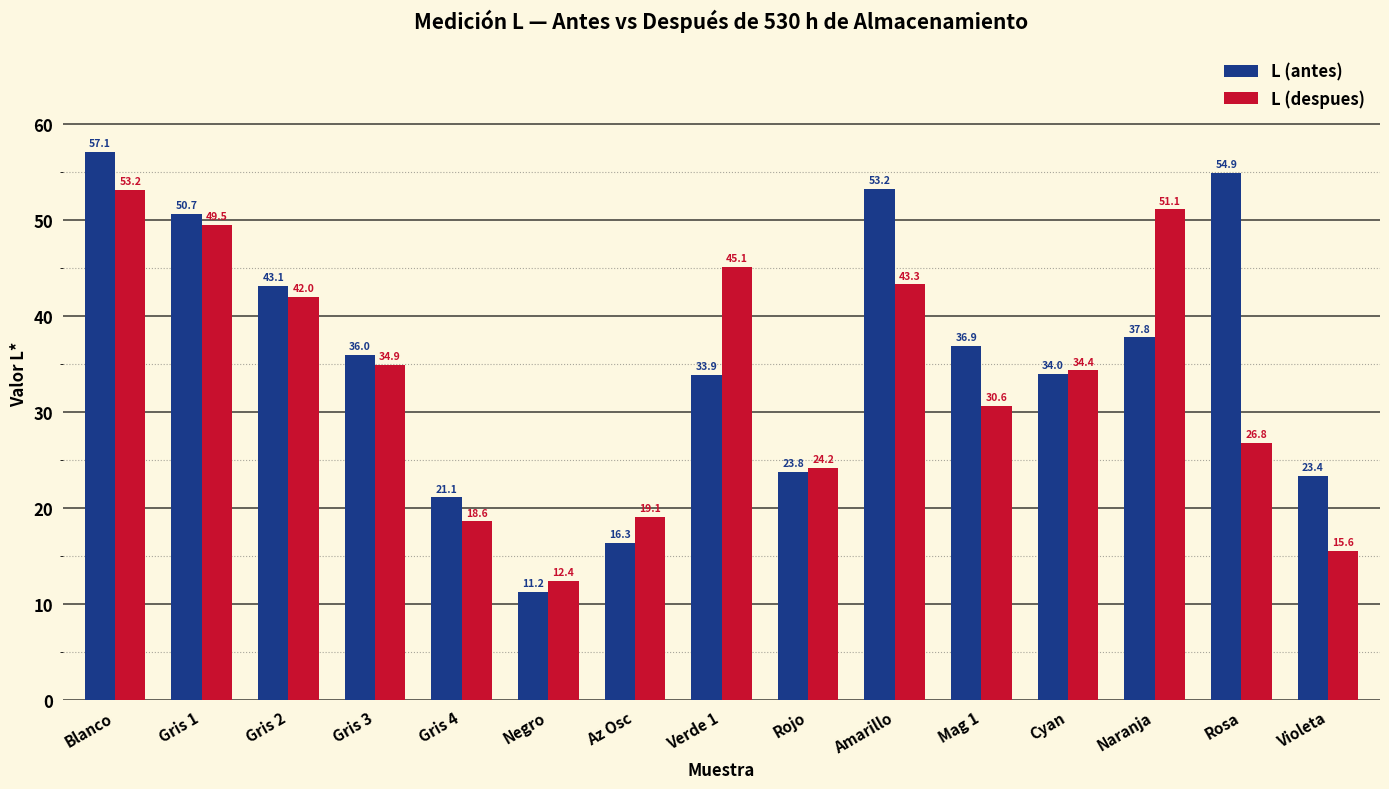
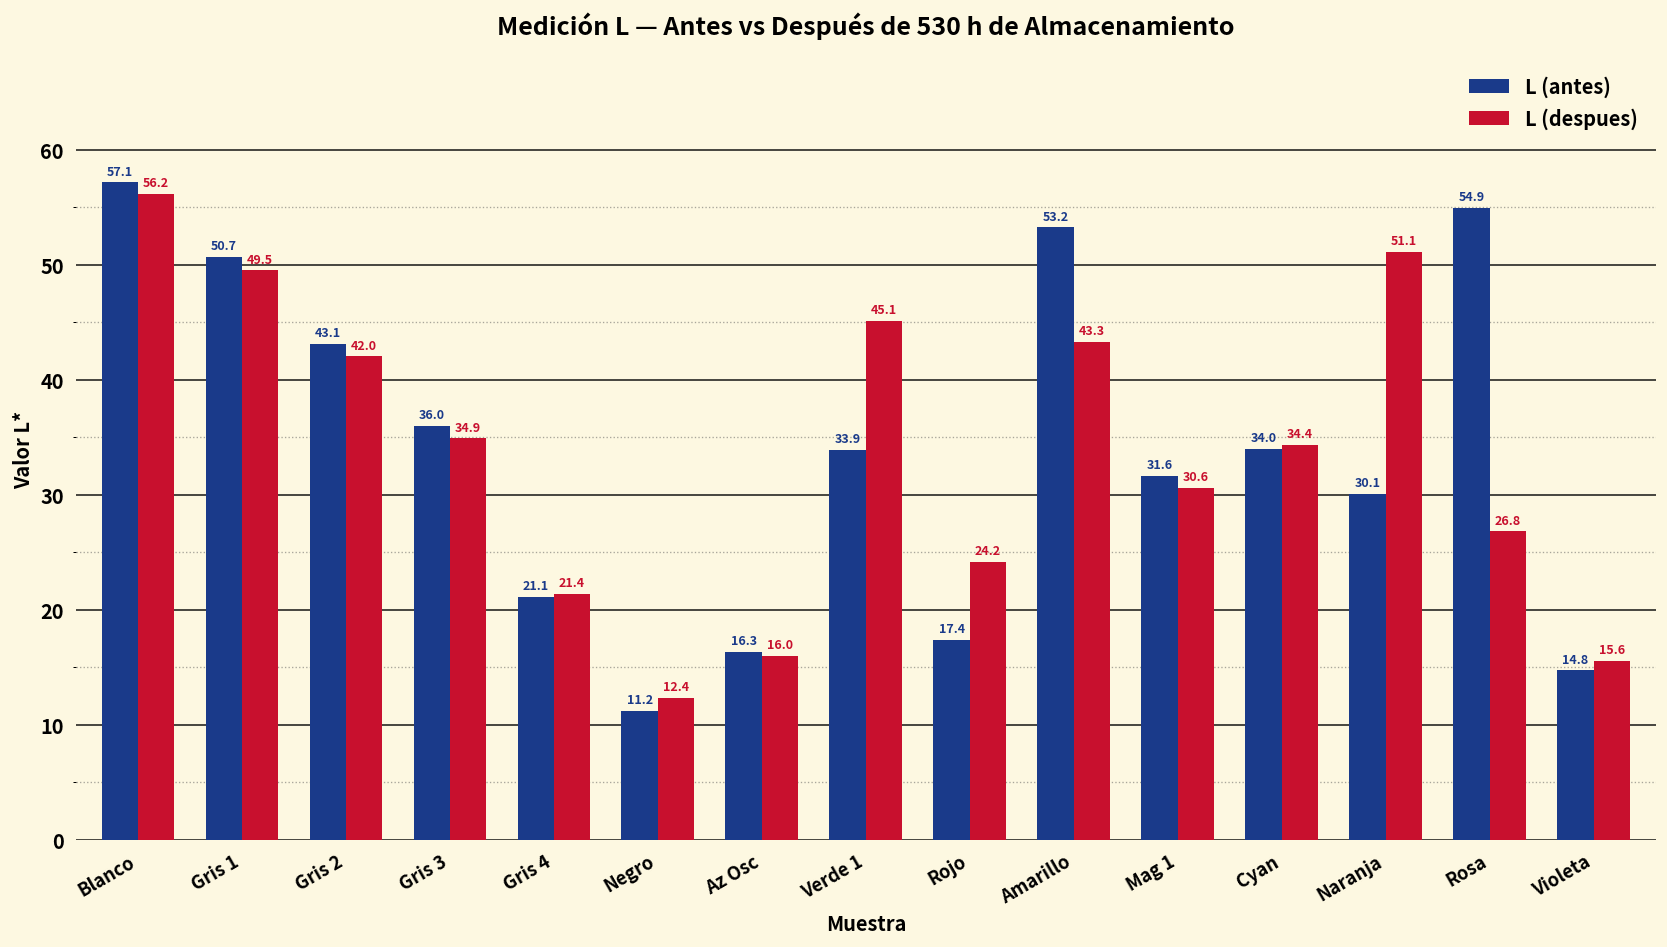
L (despues), Blanco: 53.2 -> 56.2
L (despues), Gris 4: 18.6 -> 21.4
L (despues), Az Osc: 19.1 -> 16.0
L (antes), Rojo: 23.8 -> 17.4
L (antes), Mag 1: 36.9 -> 31.6
L (antes), Naranja: 37.8 -> 30.1
L (antes), Violeta: 23.4 -> 14.8
